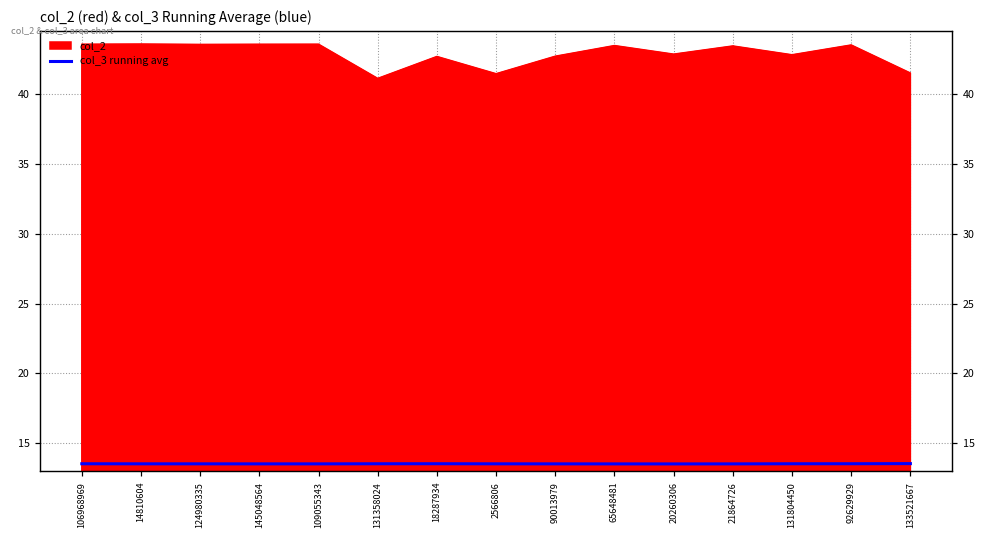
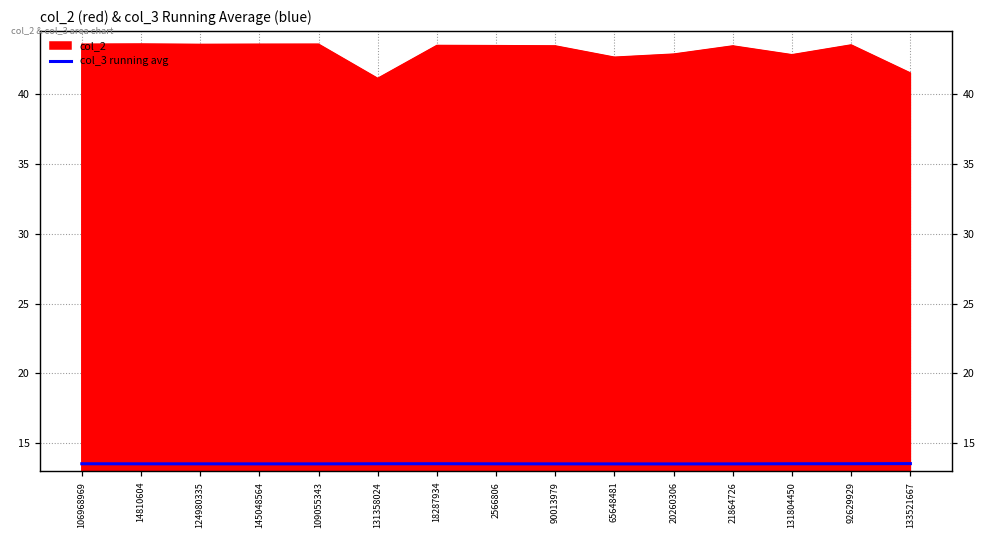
col_2, 18287934: 42.7 -> 43.5
col_2, 2566806: 41.5 -> 43.5
col_2, 90013979: 42.7 -> 43.5
col_2, 65648481: 43.5 -> 42.7
